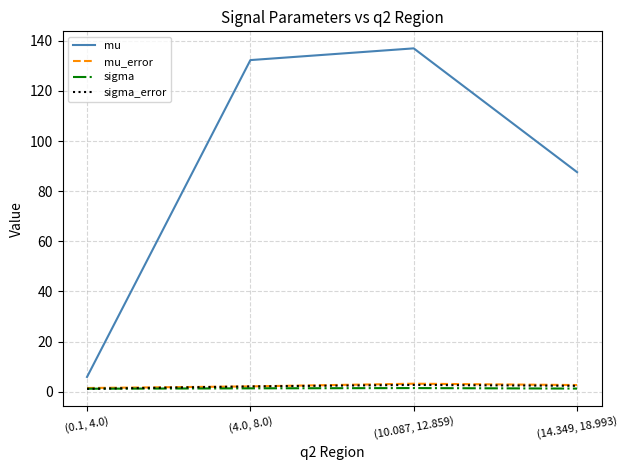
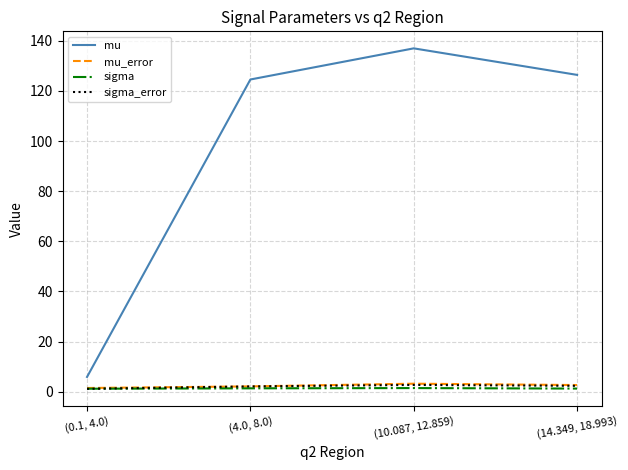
mu, (4.0, 8.0): 132 -> 125
mu, (14.349, 18.993): 88 -> 126
